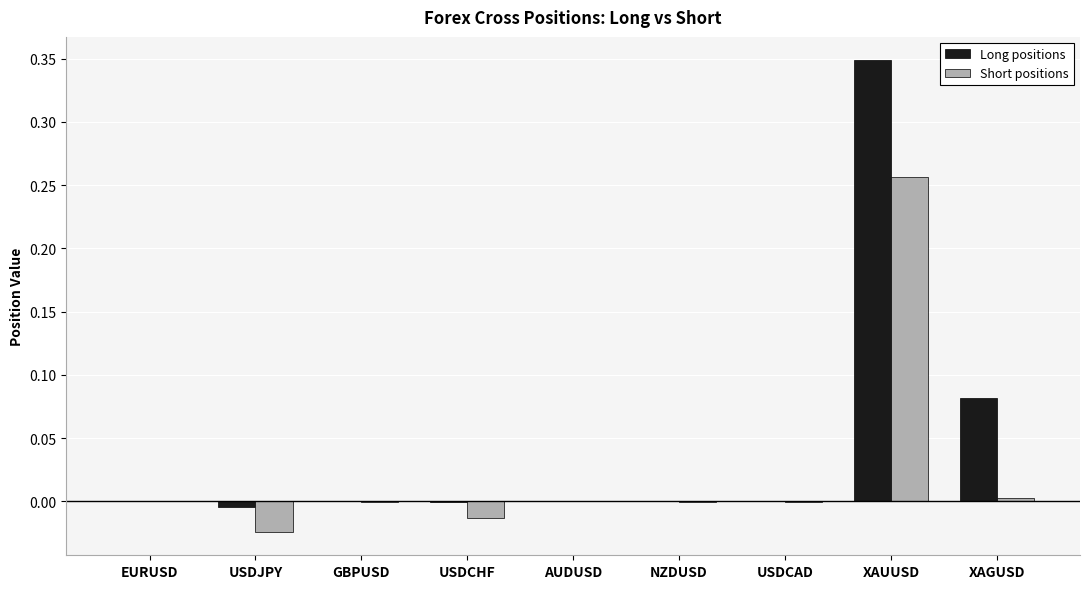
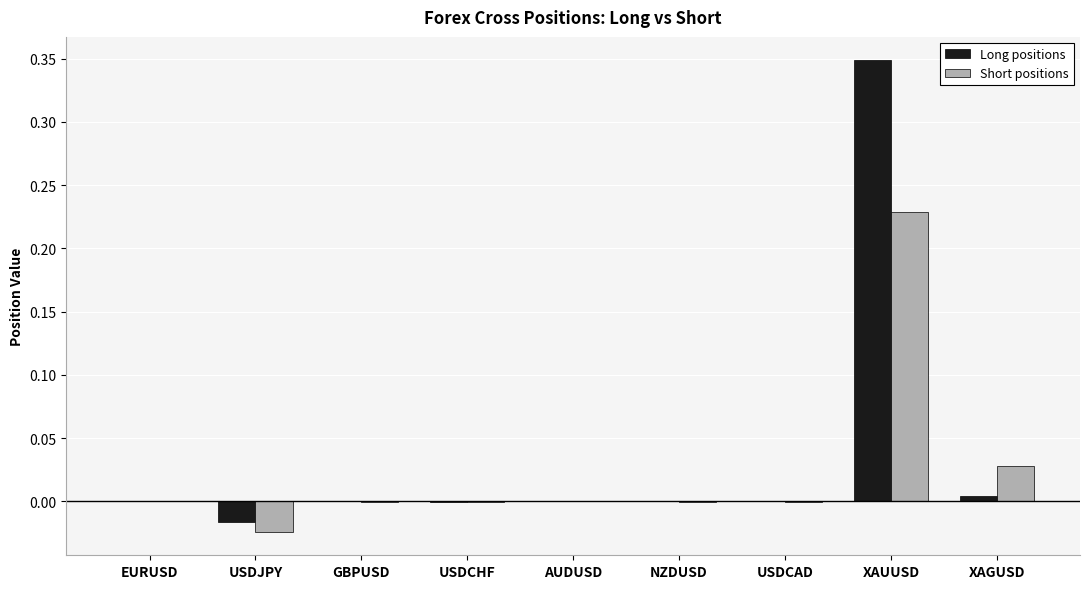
Long positions, USDJPY: -0.004 -> -0.016
Short positions, USDCHF: -0.013 -> 0.000
Short positions, XAUUSD: 0.256 -> 0.229
Long positions, XAGUSD: 0.081 -> 0.004
Short positions, XAGUSD: 0.003 -> 0.028
